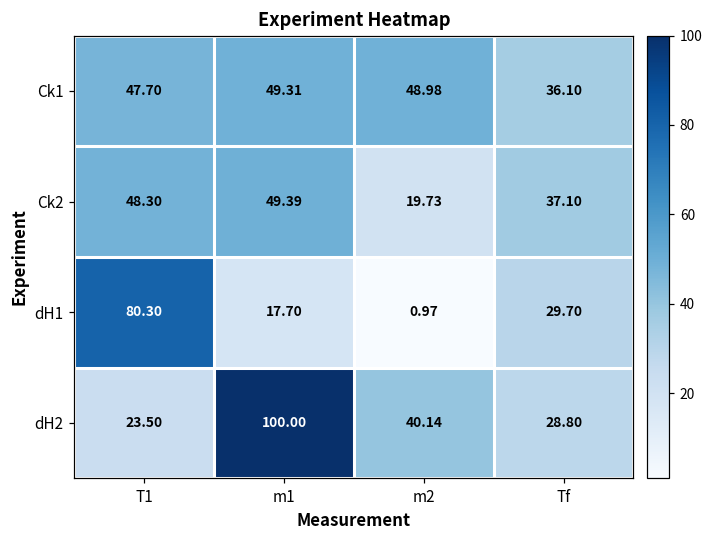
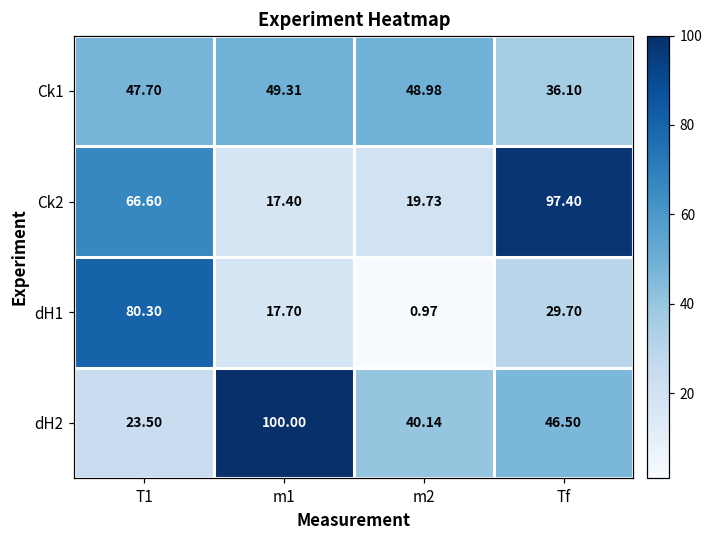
Ck2, T1: 48.30 -> 66.60
Ck2, m1: 49.39 -> 17.40
Ck2, Tf: 37.10 -> 97.40
dH2, Tf: 28.80 -> 46.50
